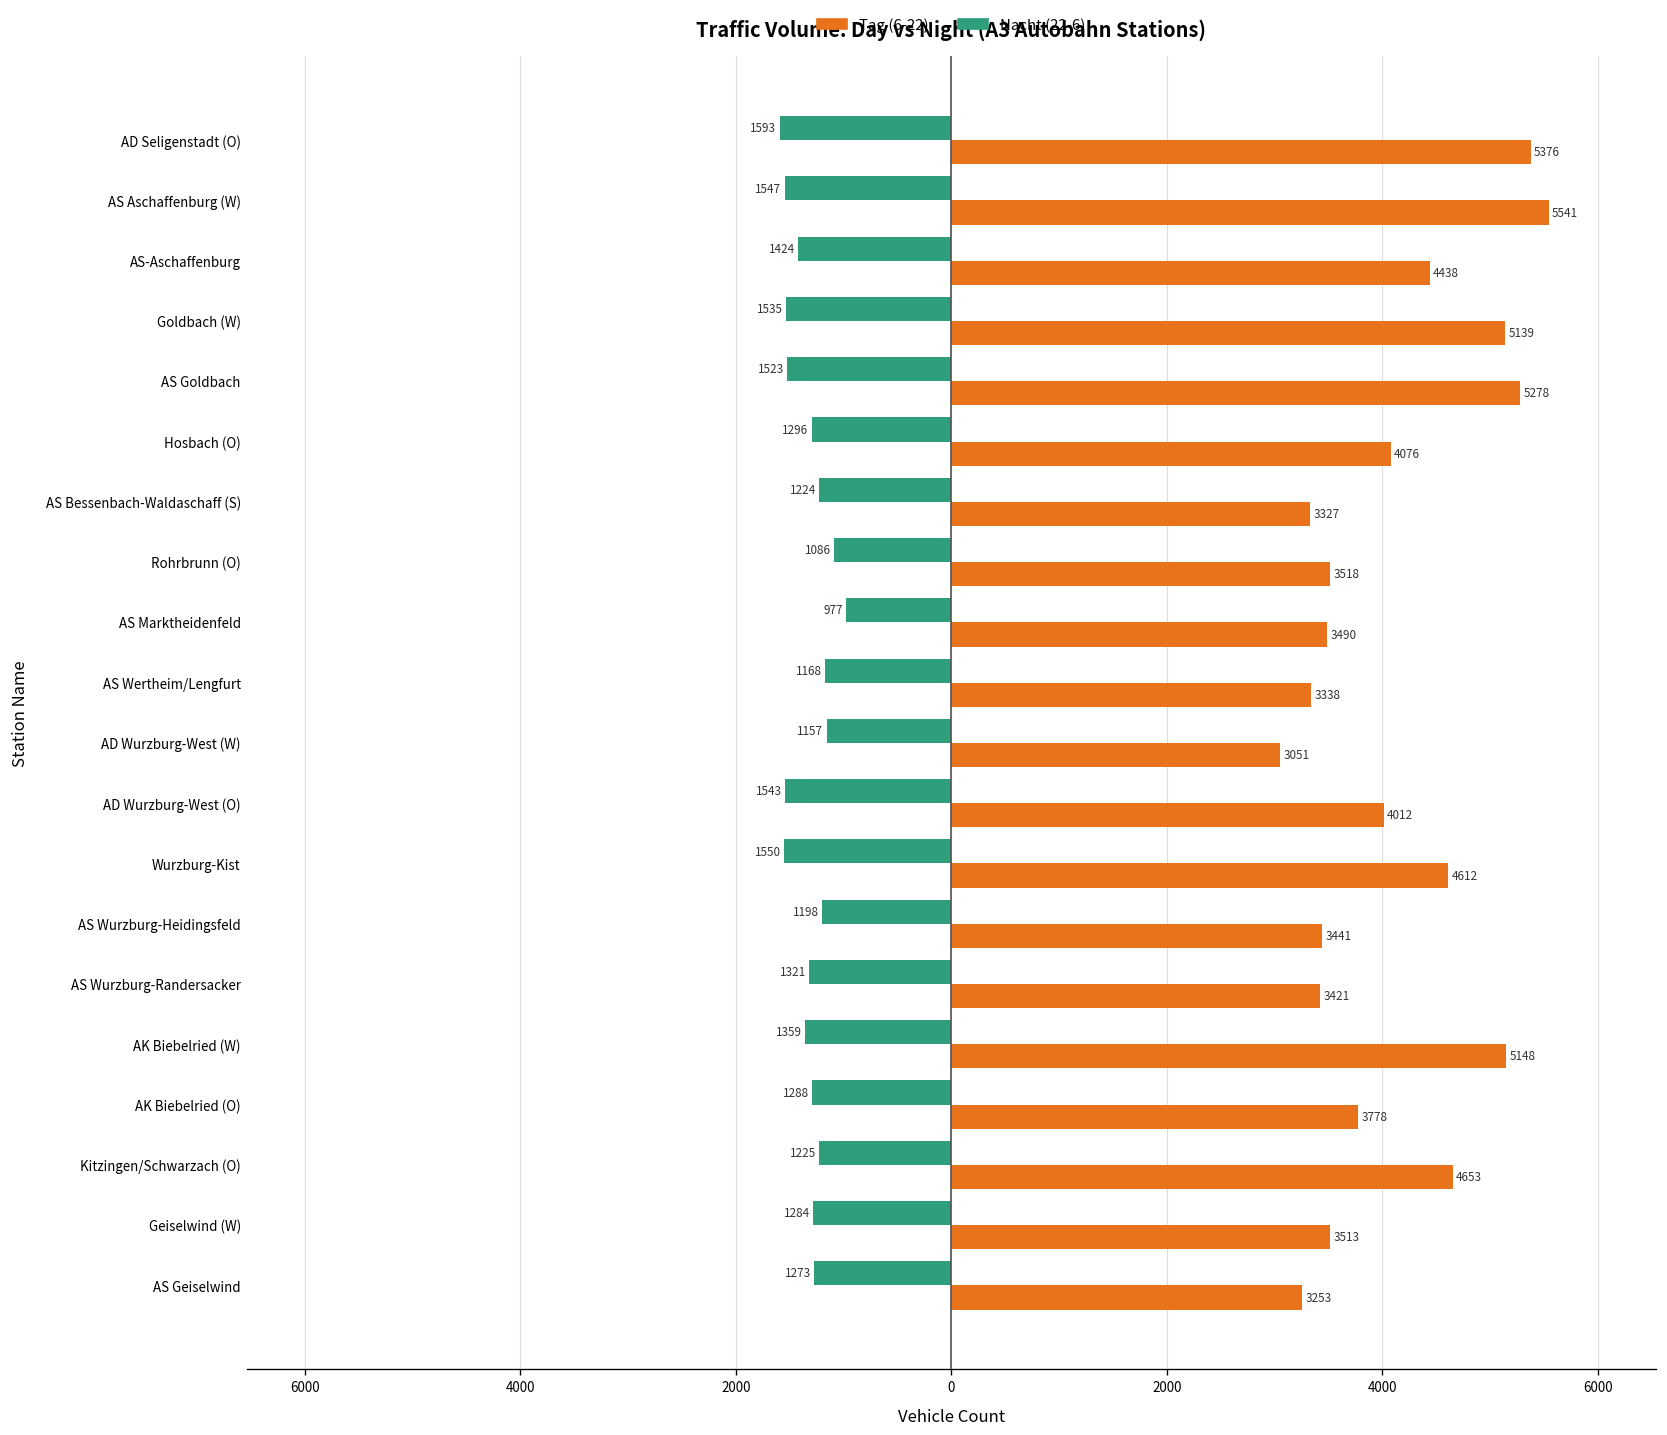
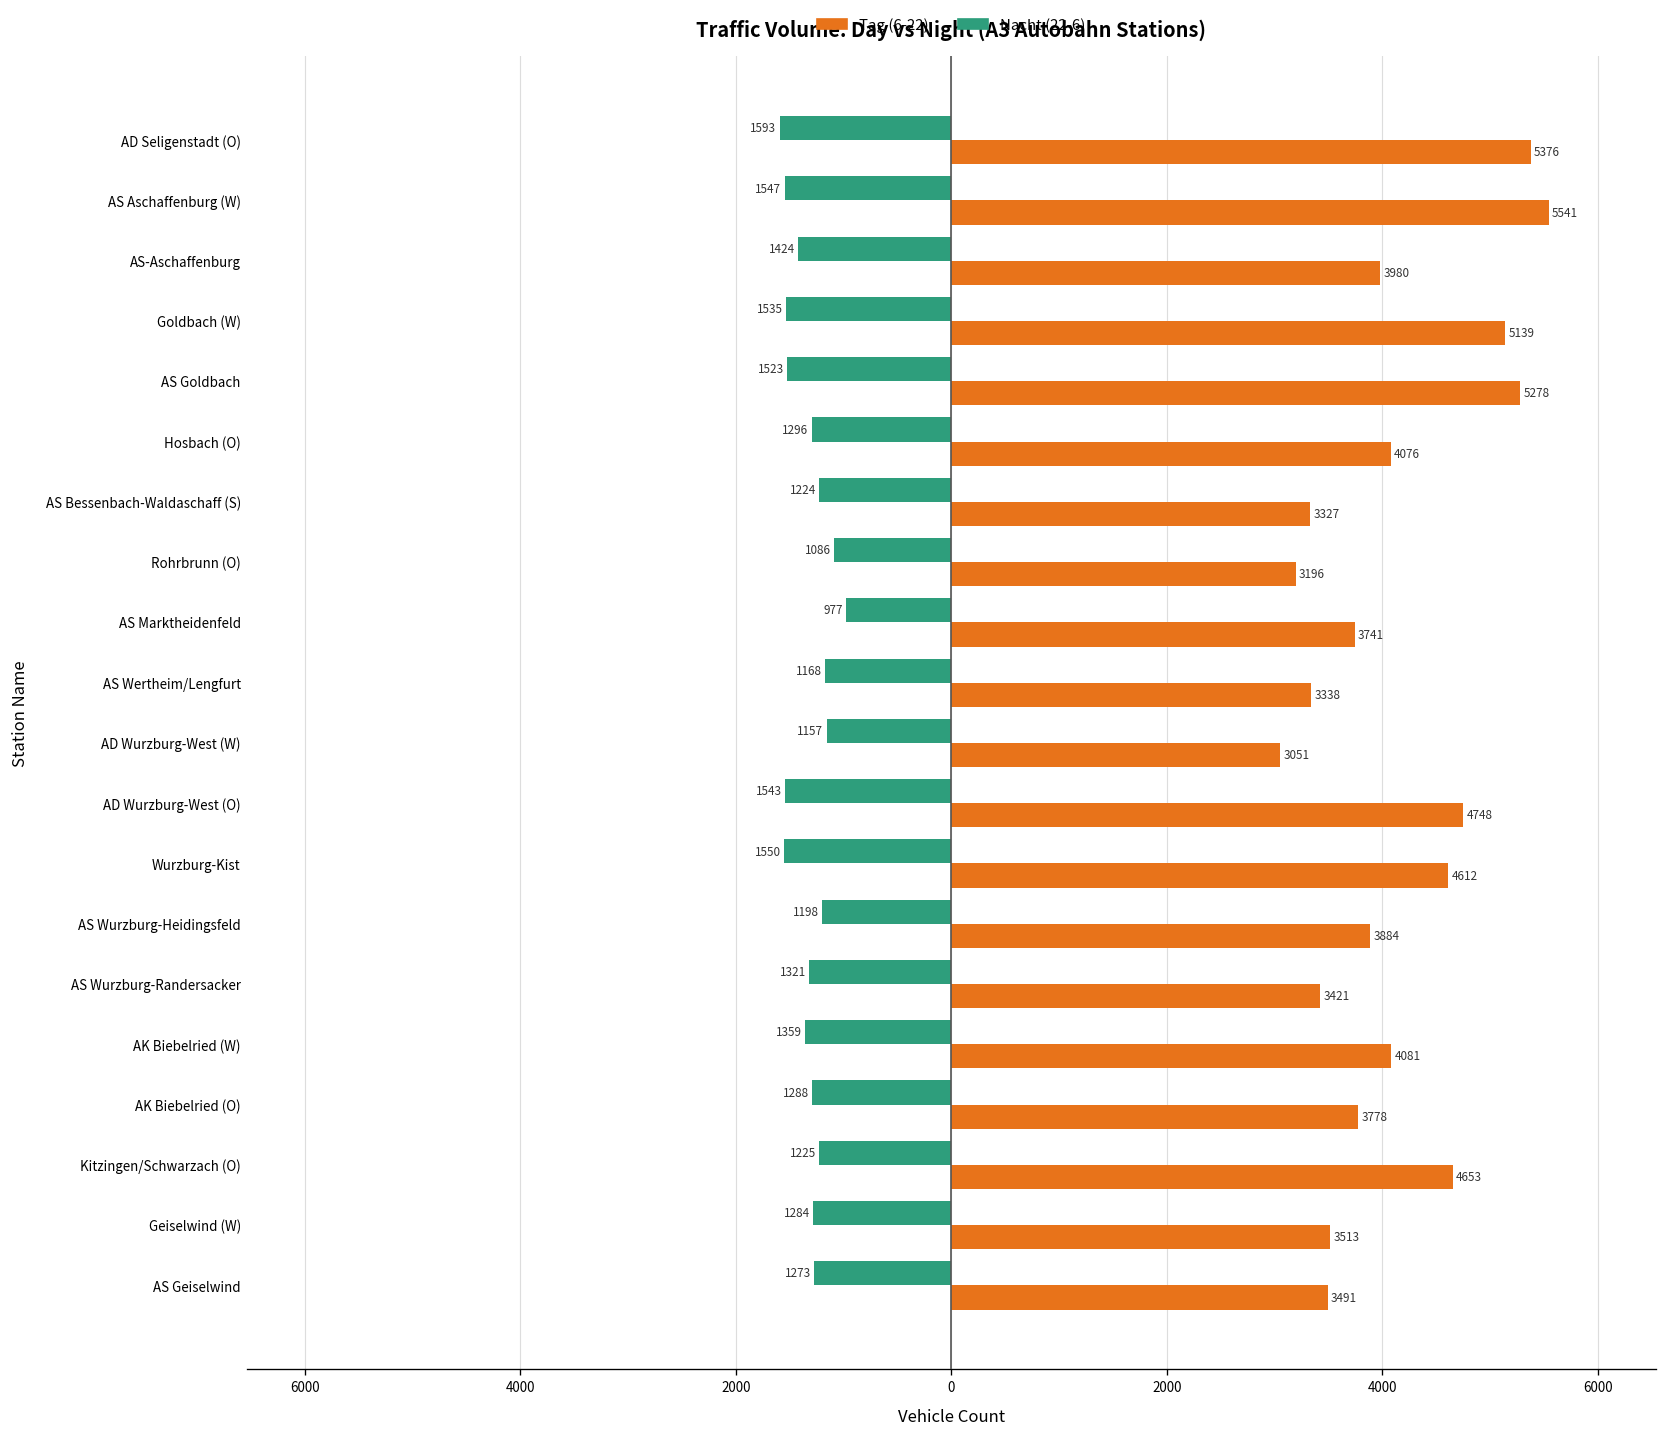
Tag (6-22), AS-Aschaffenburg: 4438 -> 3980
Tag (6-22), Rohrbrunn (O): 3518 -> 3196
Tag (6-22), AS Marktheidenfeld: 3490 -> 3741
Tag (6-22), AD Wurzburg-West (O): 4012 -> 4748
Tag (6-22), AS Wurzburg-Heidingsfeld: 3441 -> 3884
Tag (6-22), AK Biebelried (W): 5148 -> 4081
Tag (6-22), AS Geiselwind: 3253 -> 3491
